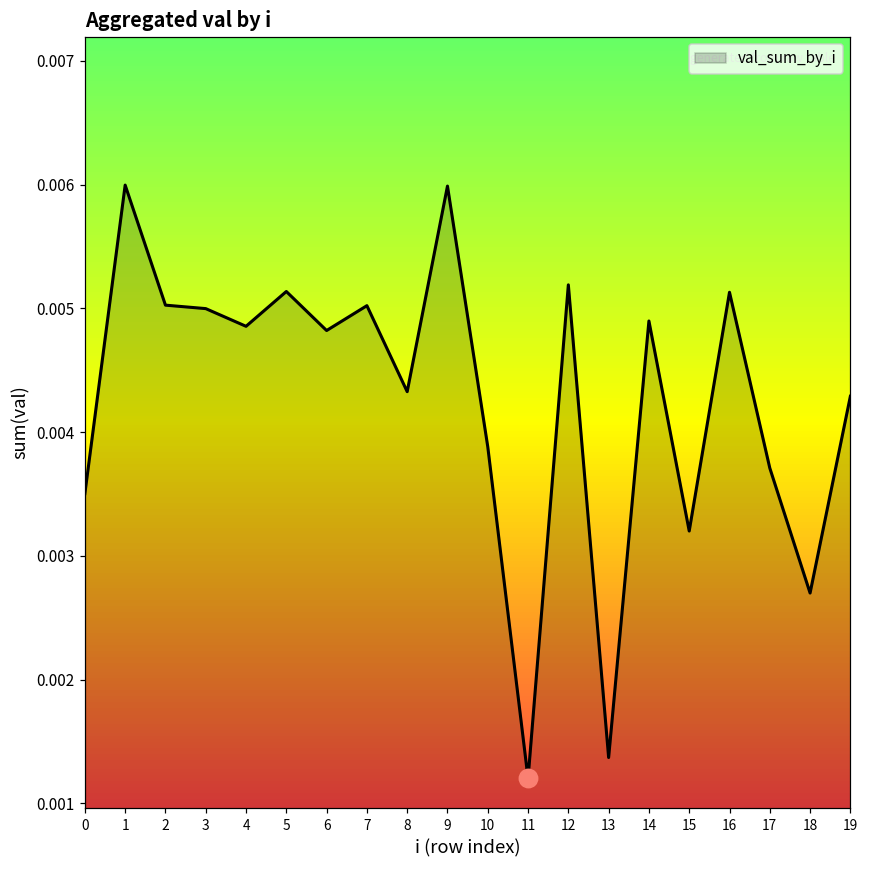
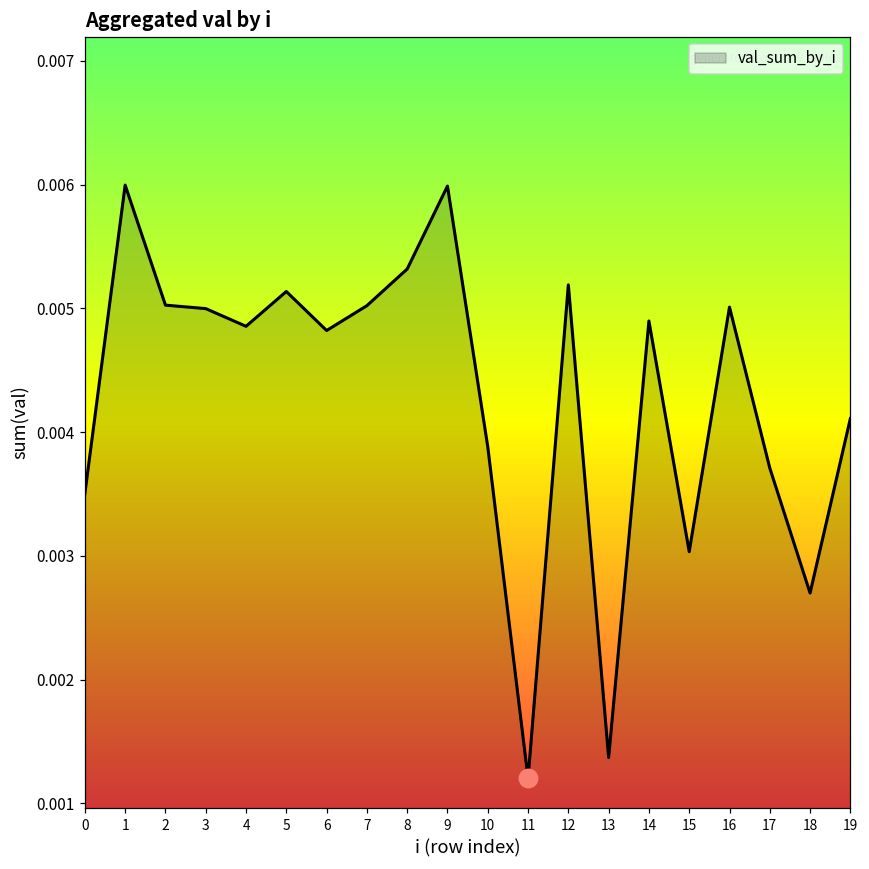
val_sum_by_i, 8: 0.00433 -> 0.00532
val_sum_by_i, 15: 0.00320 -> 0.00303
val_sum_by_i, 16: 0.00513 -> 0.00501
val_sum_by_i, 19: 0.00429 -> 0.00411
